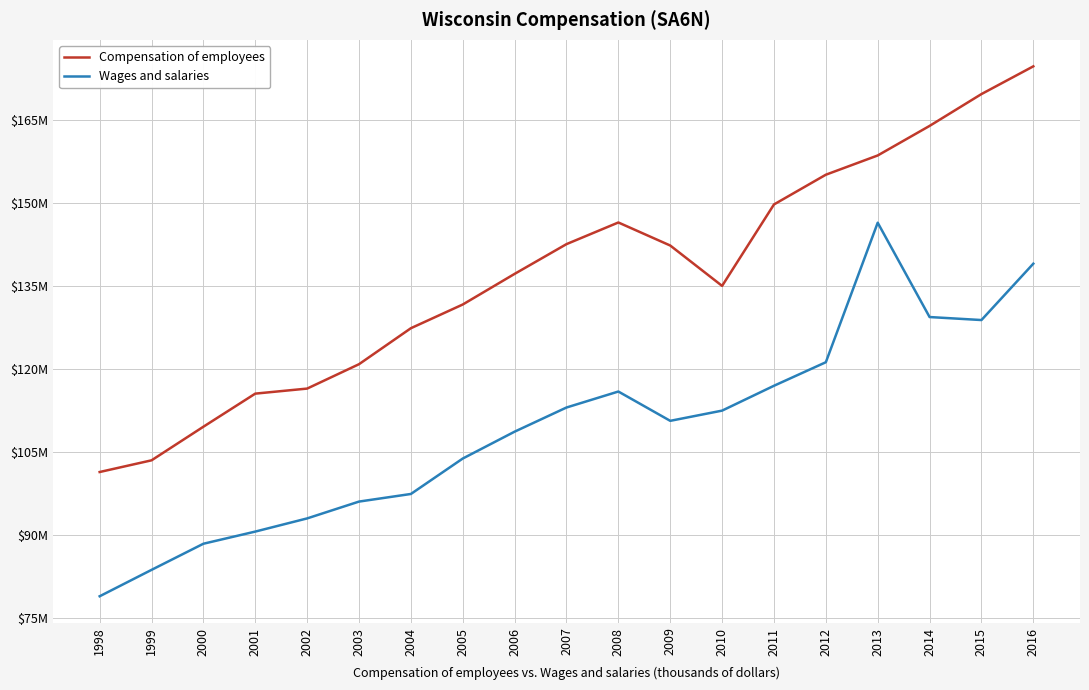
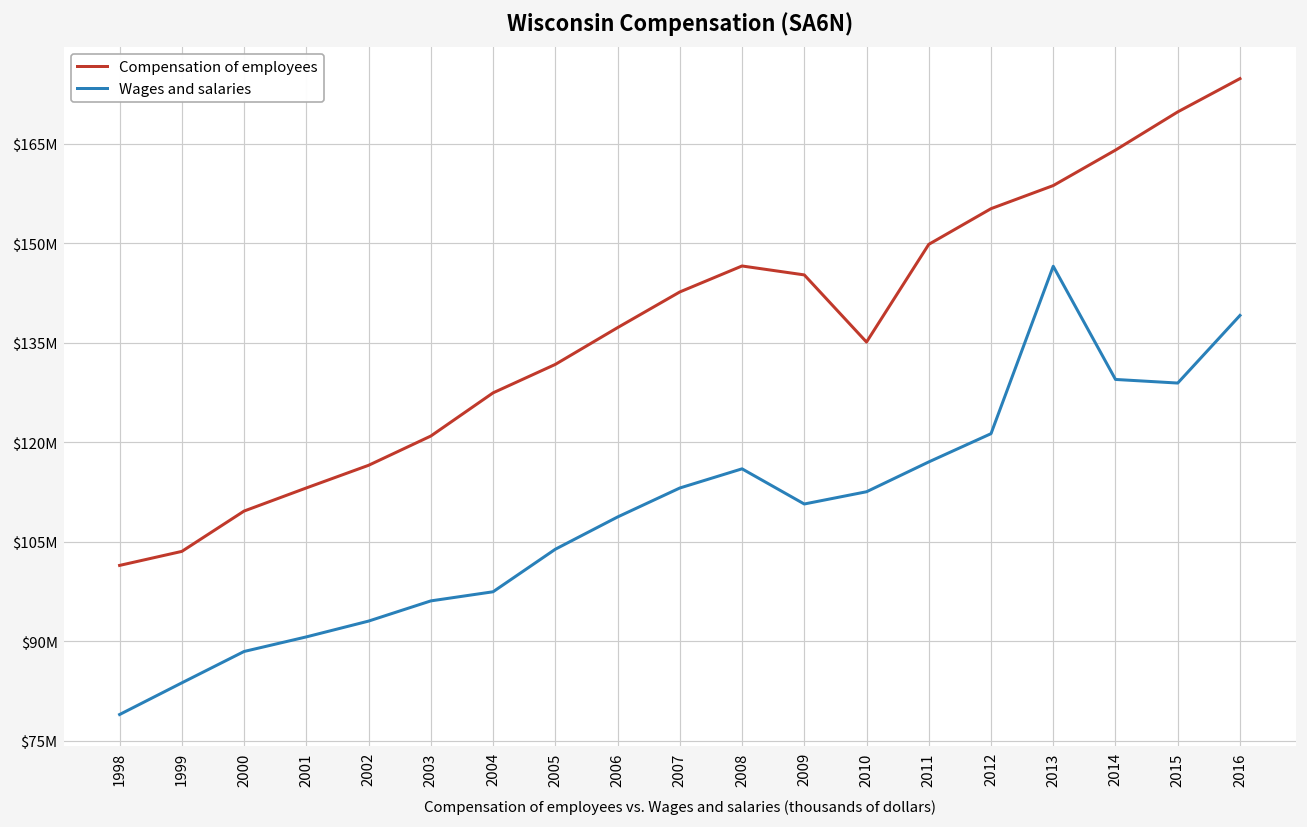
Compensation of employees, 2001: $116000000 -> $113000000
Compensation of employees, 2009: $142000000 -> $145000000
